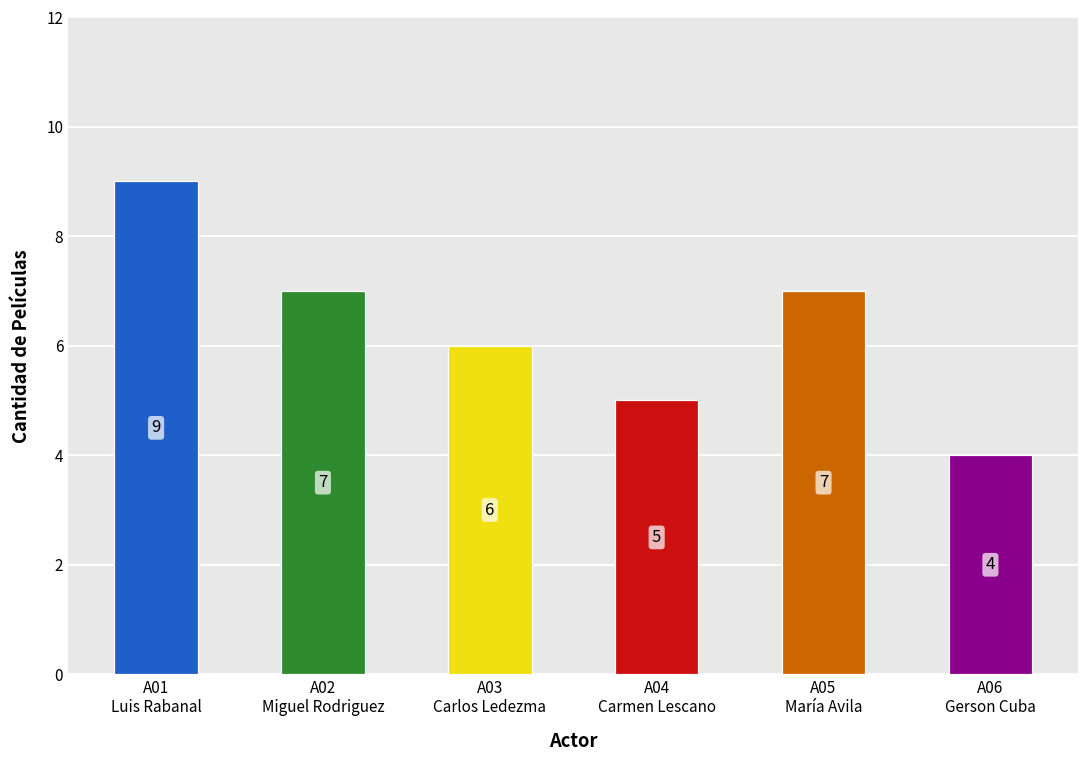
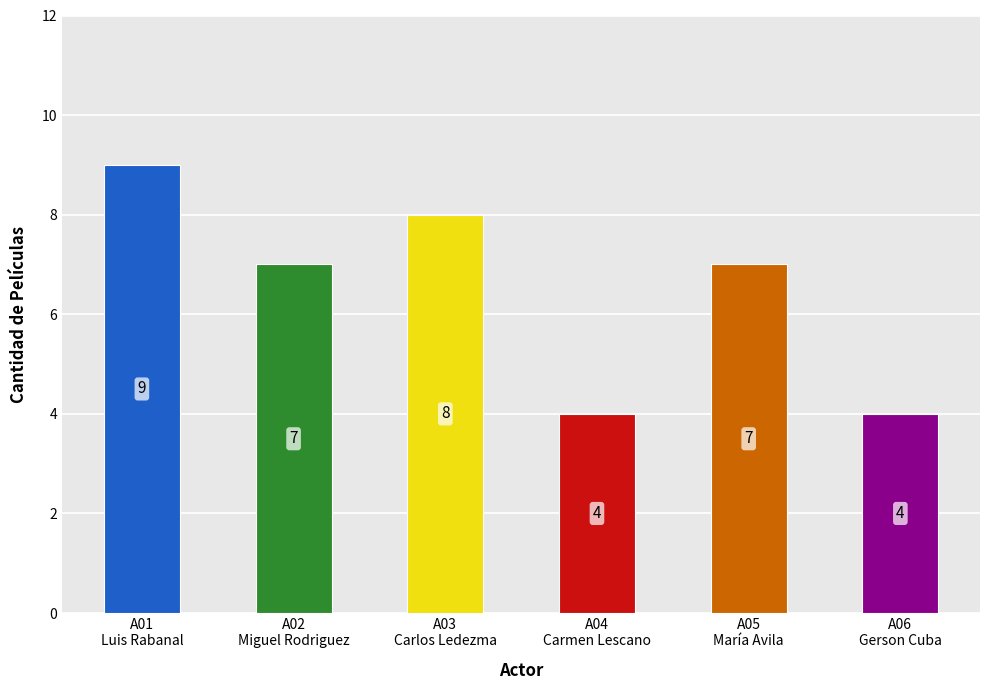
A03 Carlos Ledezma: 6 -> 8
A04 Carmen Lescano: 5 -> 4
